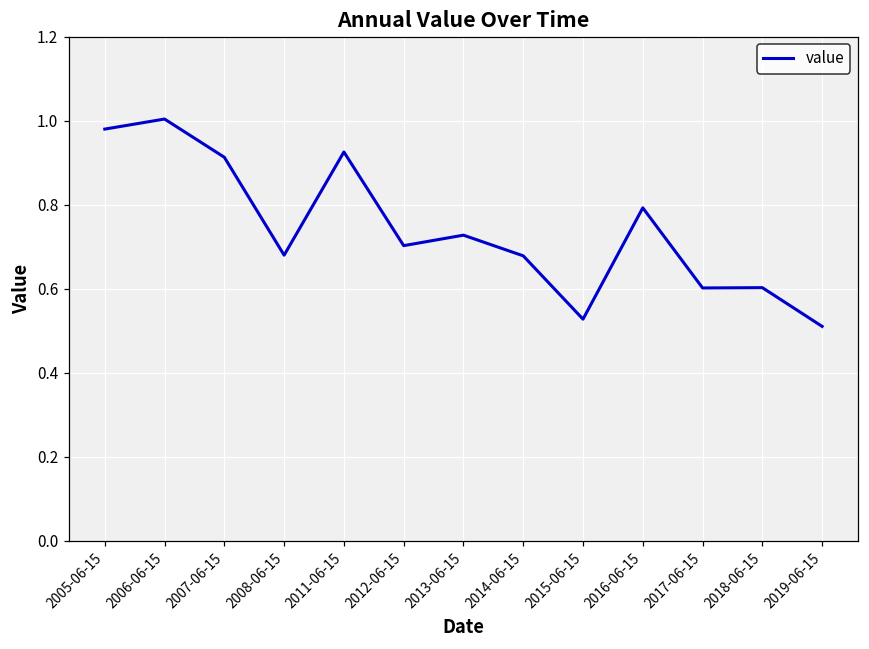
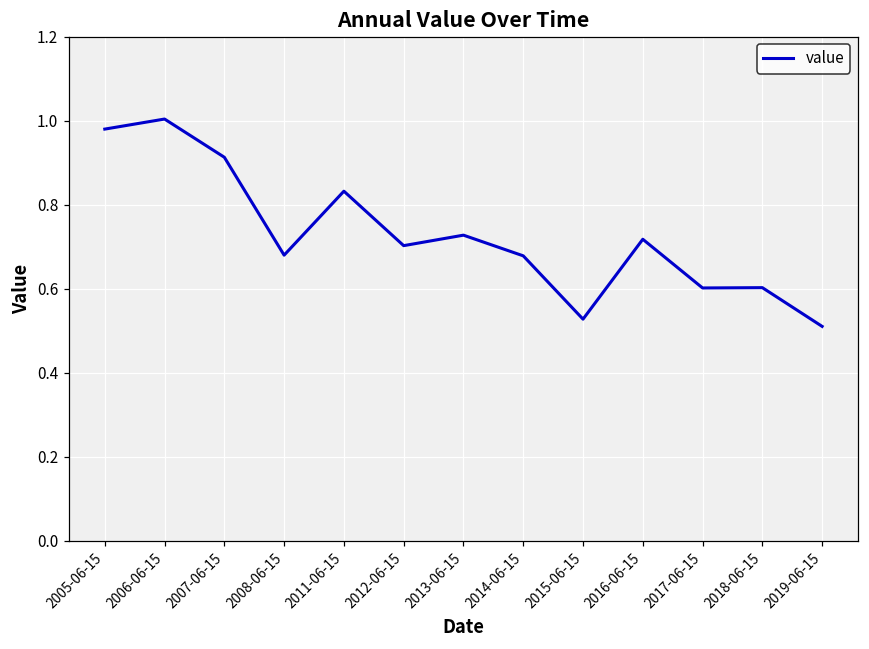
2011-06-15: 0.93 -> 0.83
2016-06-15: 0.79 -> 0.72
